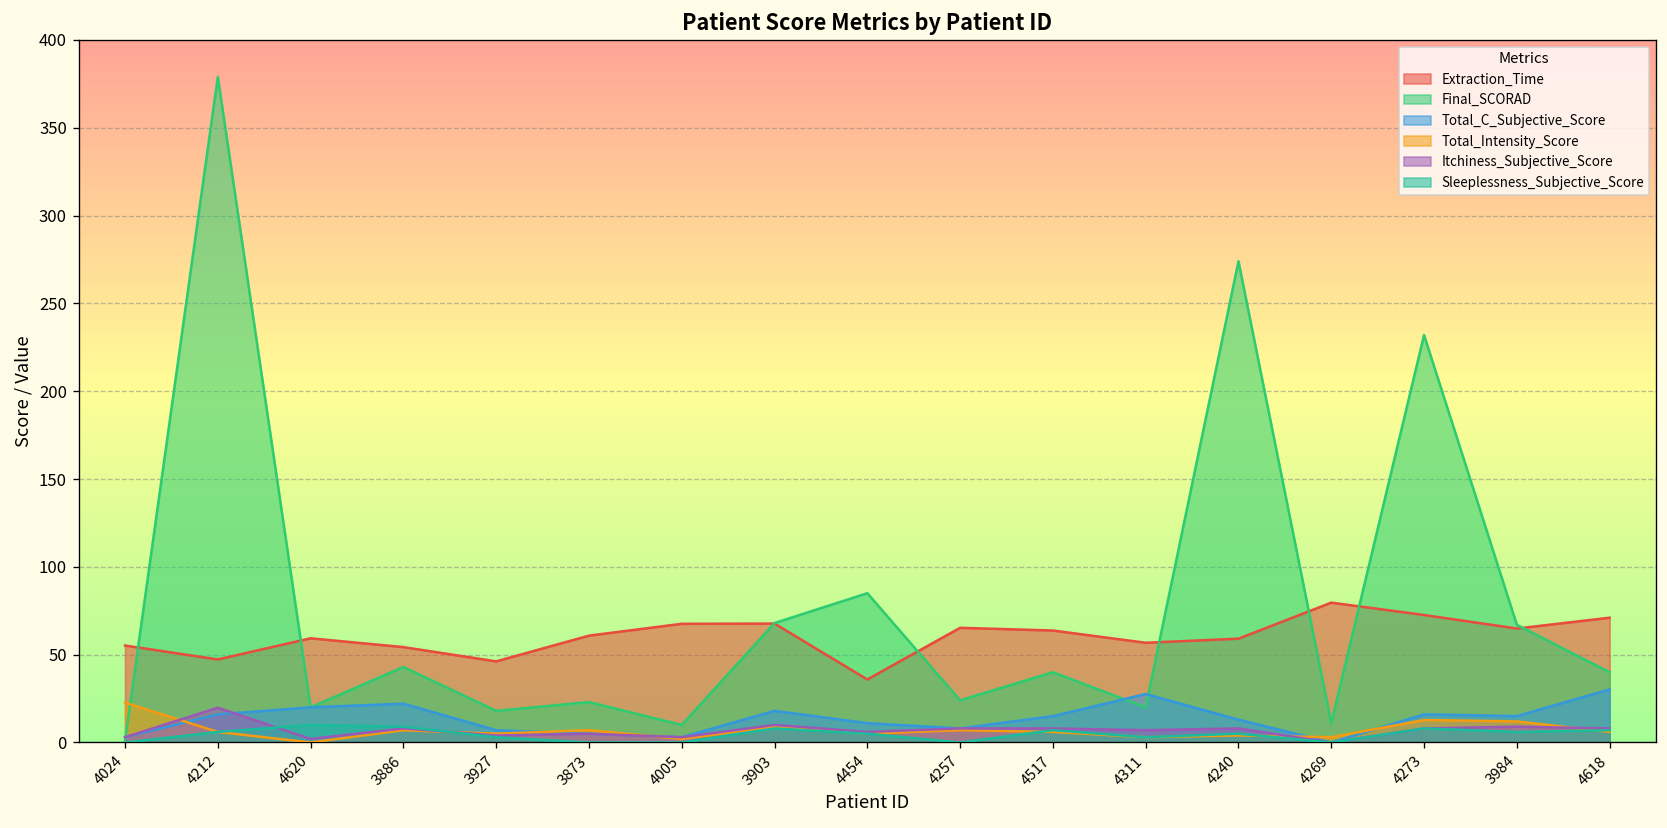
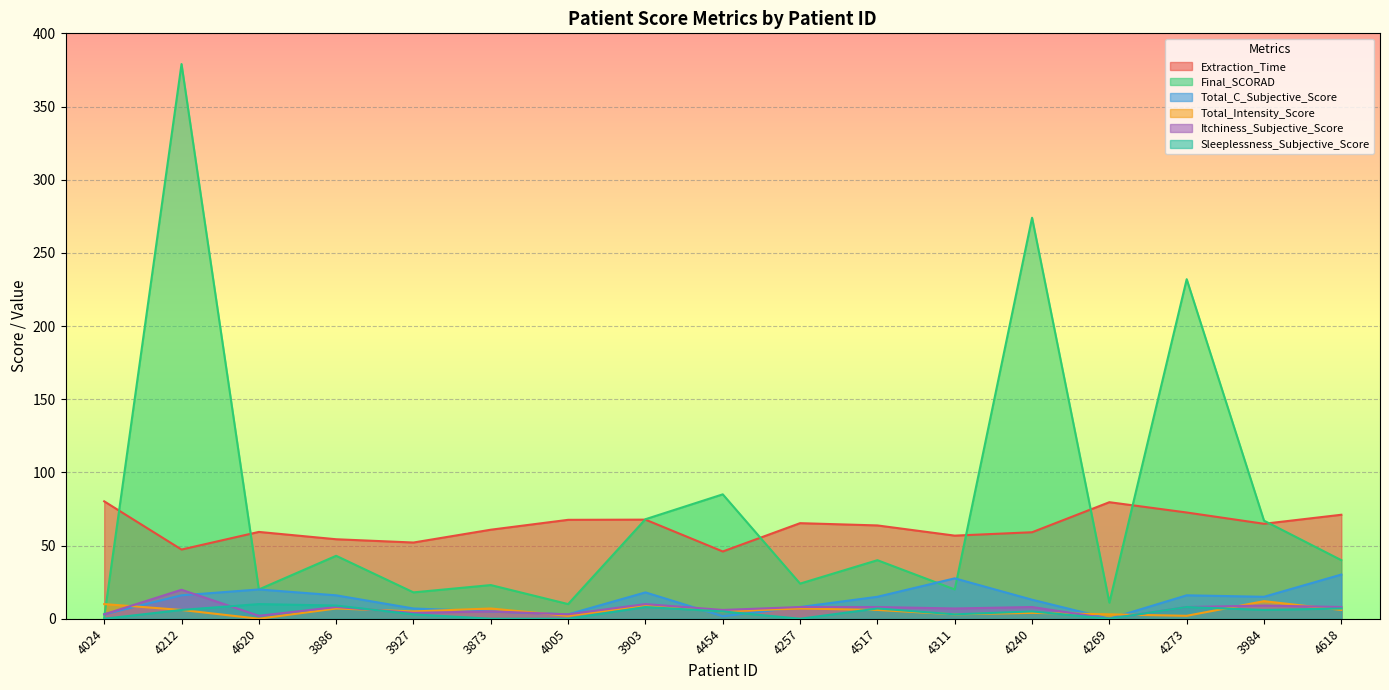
Extraction_Time, 4024: 55 -> 80
Total_Intensity_Score, 4024: 23 -> 10
Total_C_Subjective_Score, 3886: 22 -> 16
Extraction_Time, 3927: 46 -> 52
Extraction_Time, 4454: 36 -> 46
Total_C_Subjective_Score, 4454: 11 -> 2
Total_Intensity_Score, 4273: 13 -> 2
